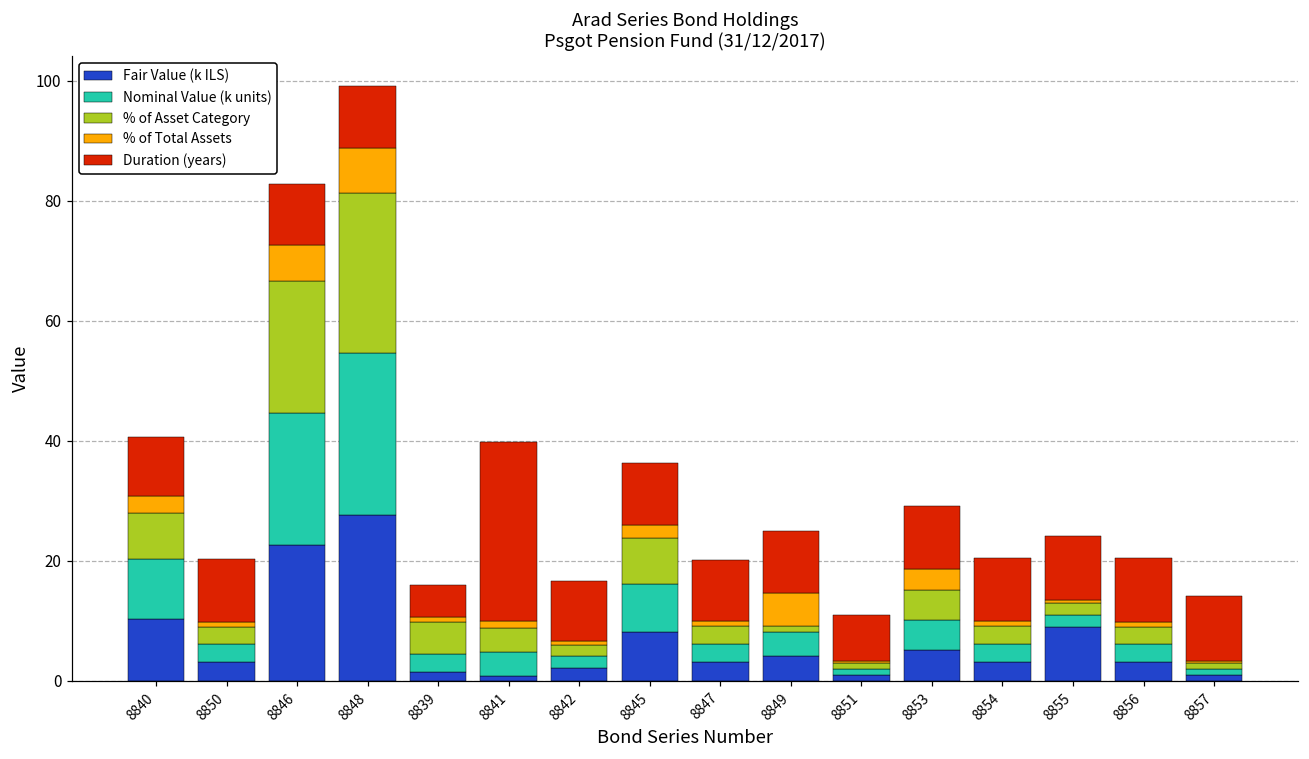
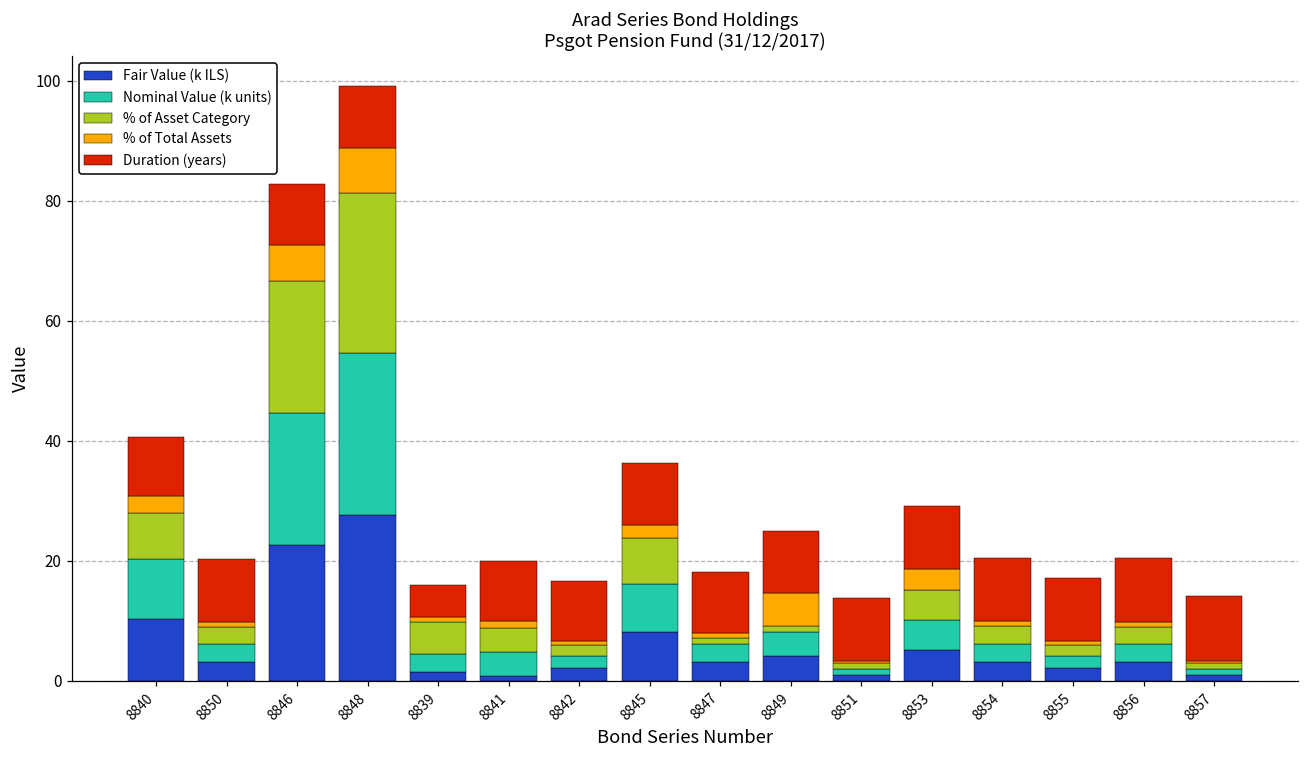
Duration (years), 8841: 30 -> 10
% of Asset Category, 8847: 3 -> 1
Duration (years), 8851: 8 -> 11
Fair Value (k ILS), 8855: 9 -> 2
